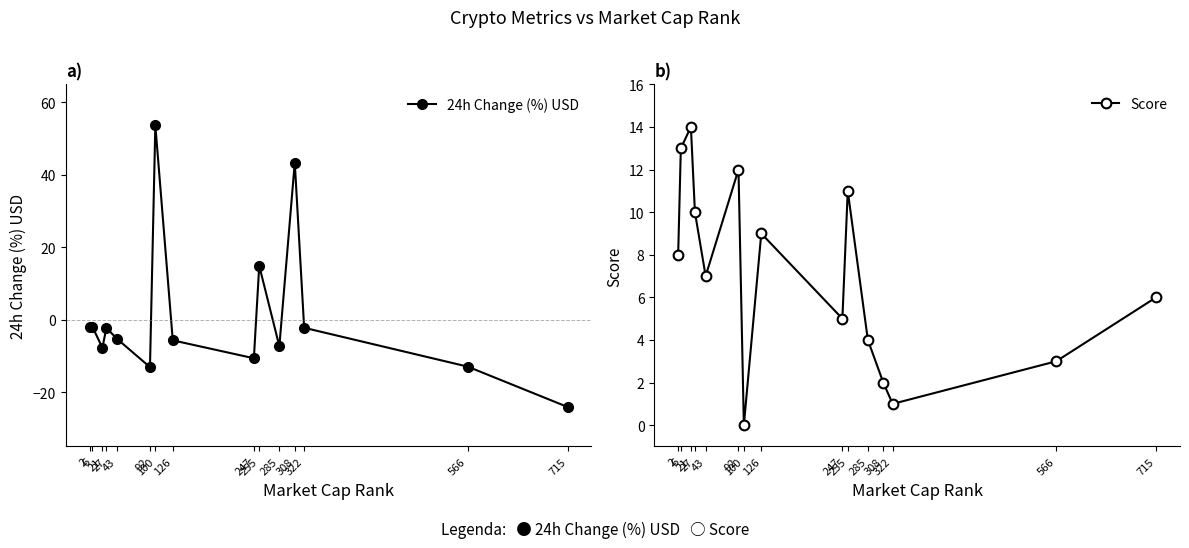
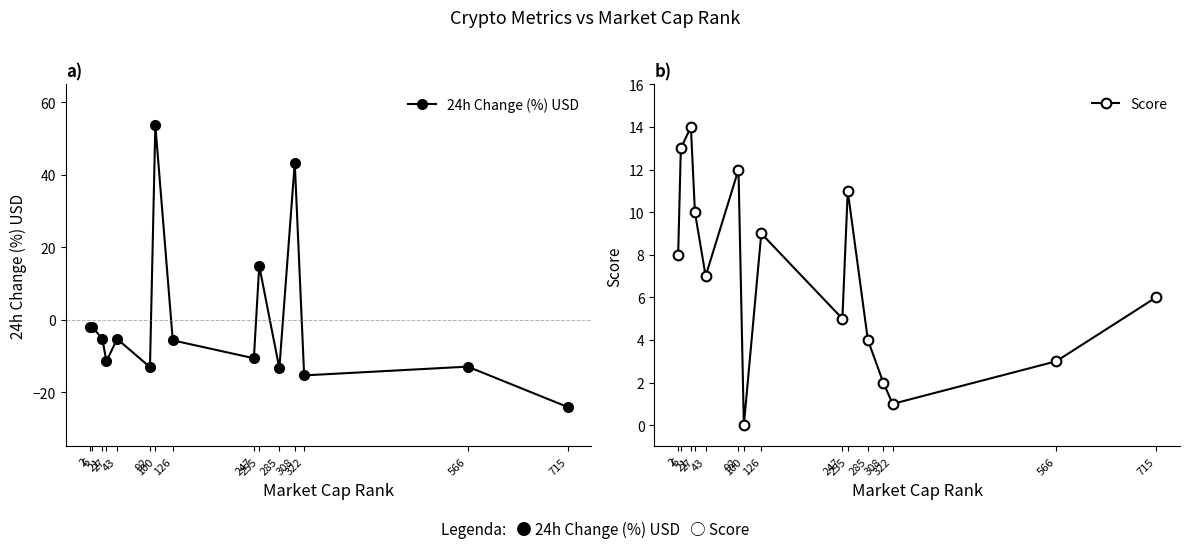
a), 21: -8 -> -5
a), 27: -2 -> -11
a), 285: -7 -> -13
a), 322: -2 -> -15
